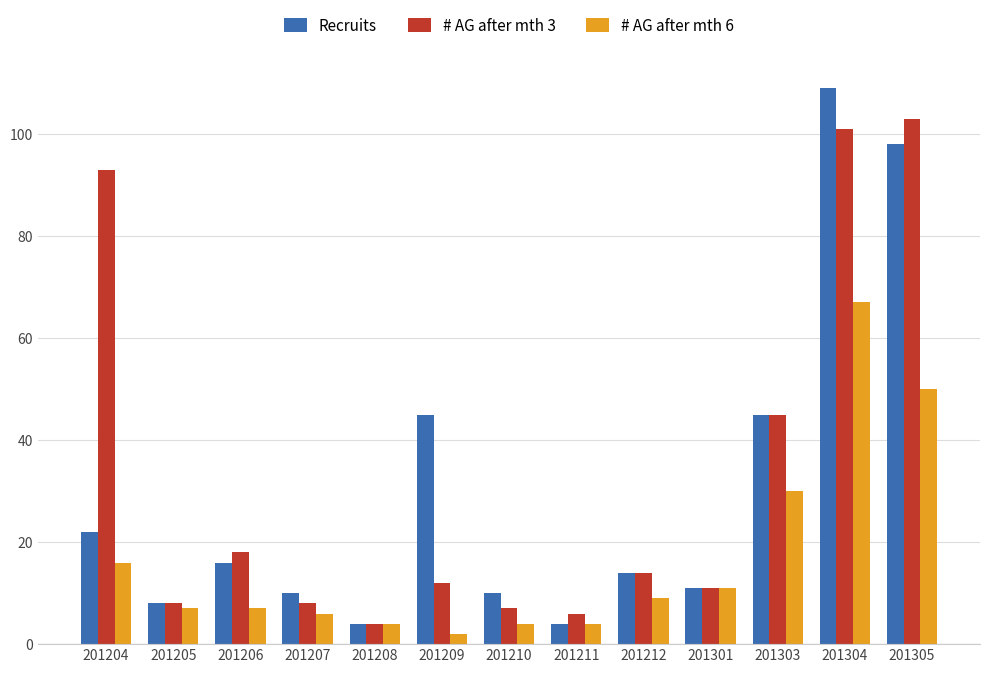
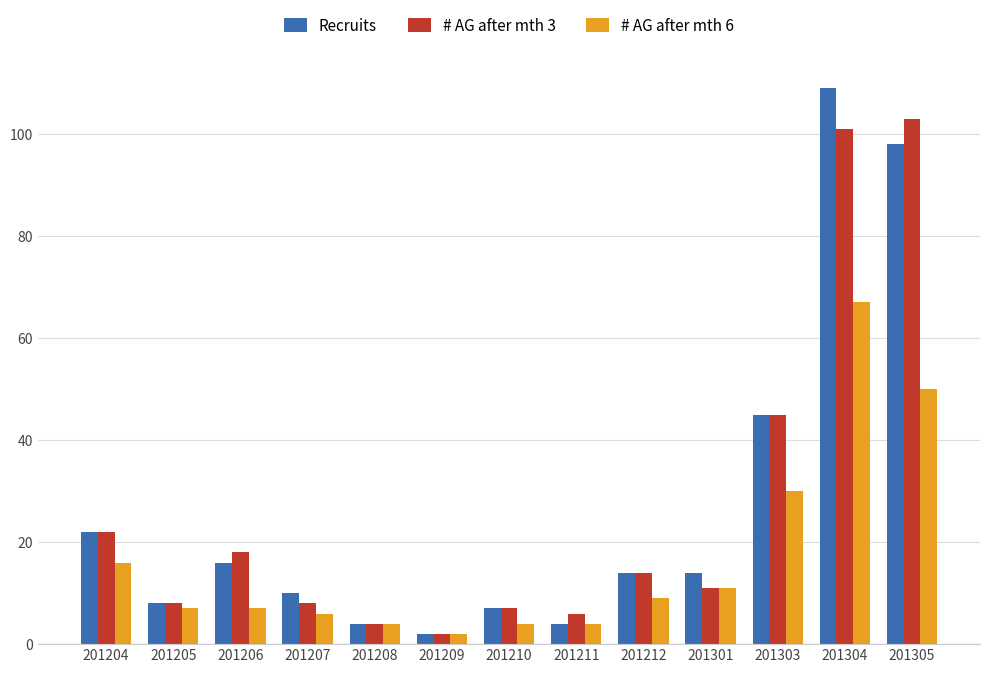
# AG after mth 3, 201204: 93 -> 22
Recruits, 201209: 45 -> 2
# AG after mth 3, 201209: 12 -> 2
Recruits, 201210: 10 -> 7
Recruits, 201301: 11 -> 14
